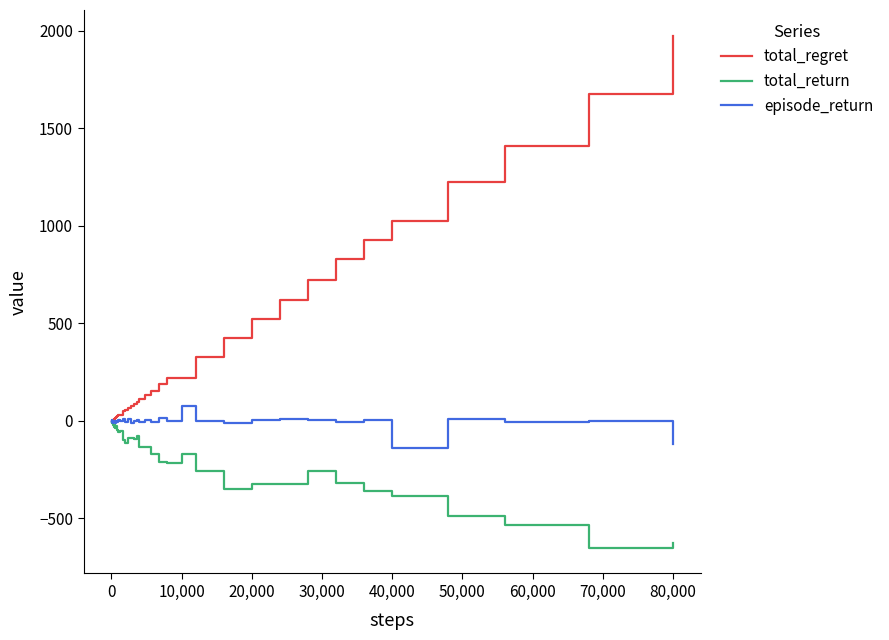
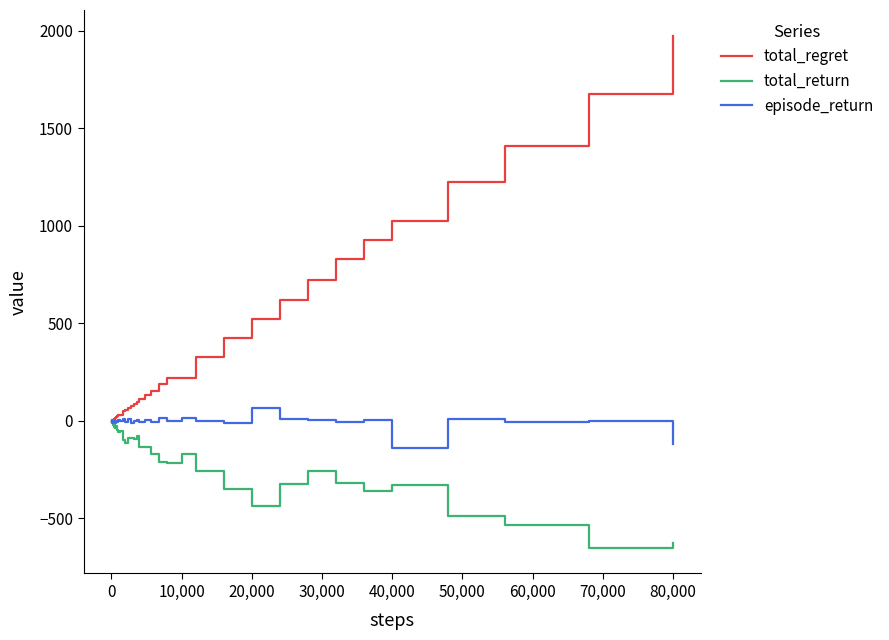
episode_return, 10,000: 80 -> 10
total_return, 20,000: -330 -> -440
episode_return, 20,000: 0 -> 60
total_return, 40,000: -380 -> -330
